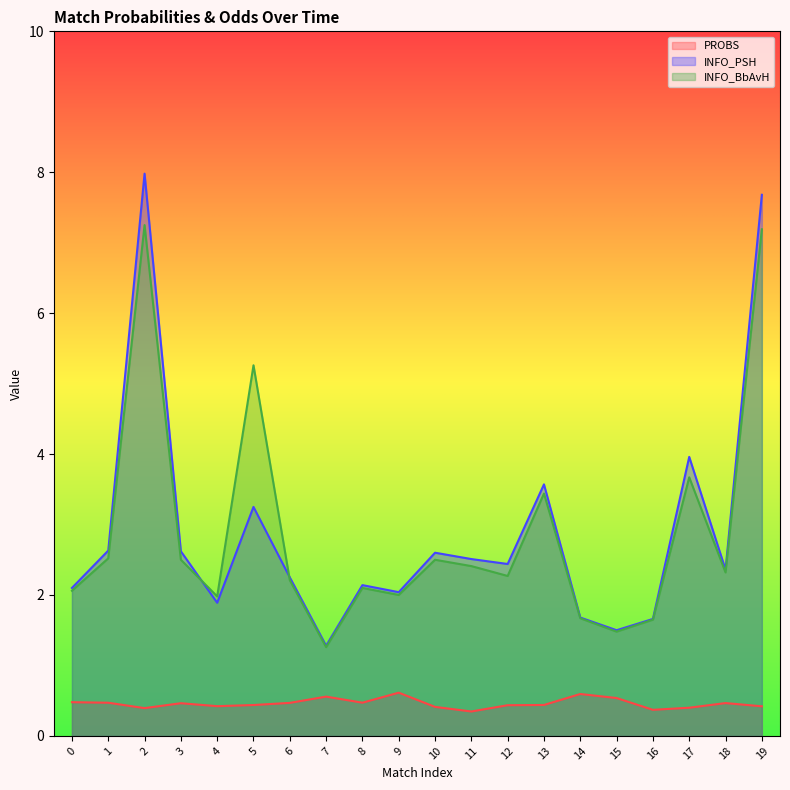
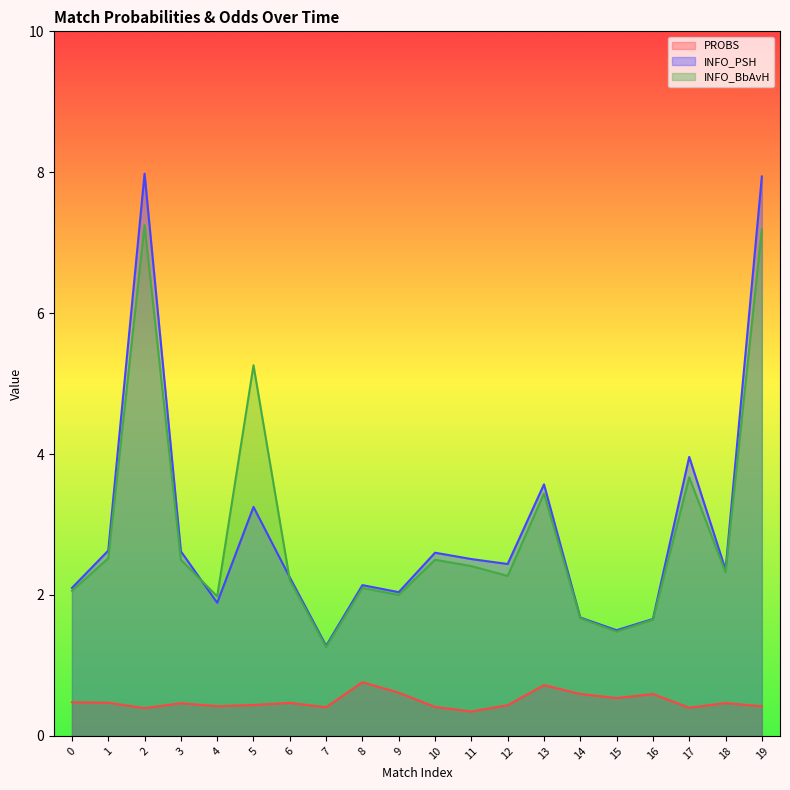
PROBS, 7: 0.6 -> 0.4
PROBS, 8: 0.5 -> 0.8
PROBS, 13: 0.4 -> 0.7
PROBS, 16: 0.4 -> 0.6
INFO_PSH, 19: 7.7 -> 7.9
